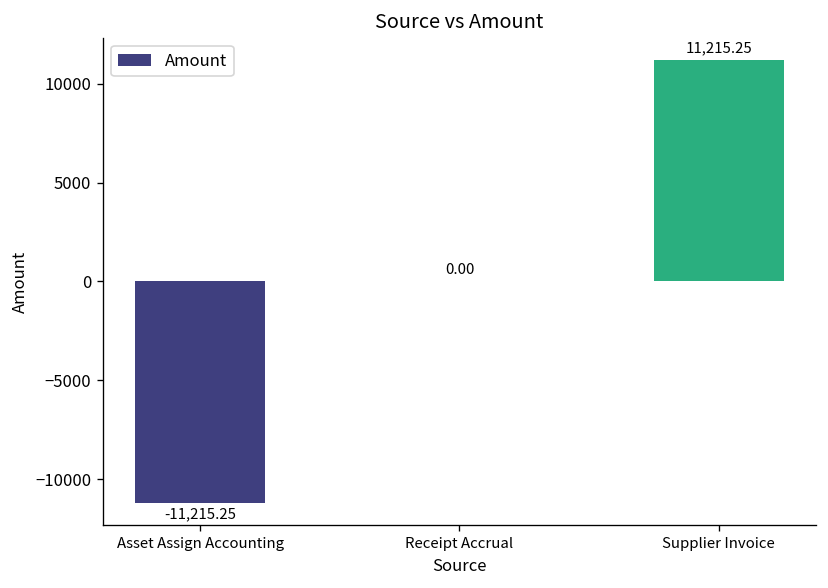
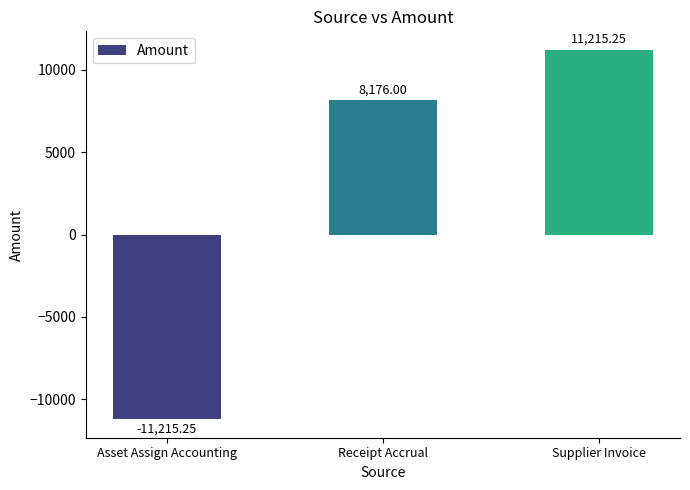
Receipt Accrual: 0.00 -> 8,176.00
